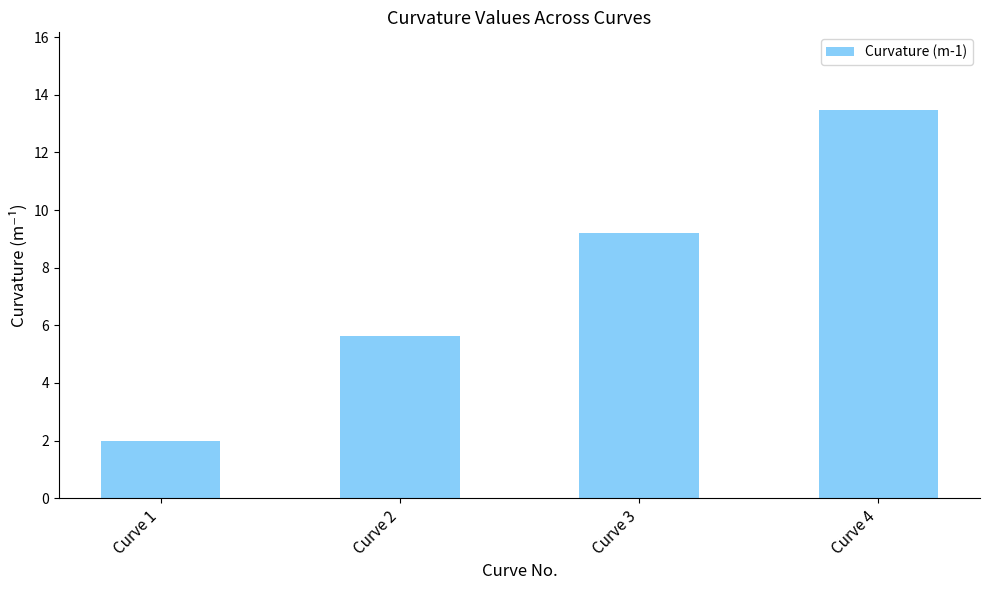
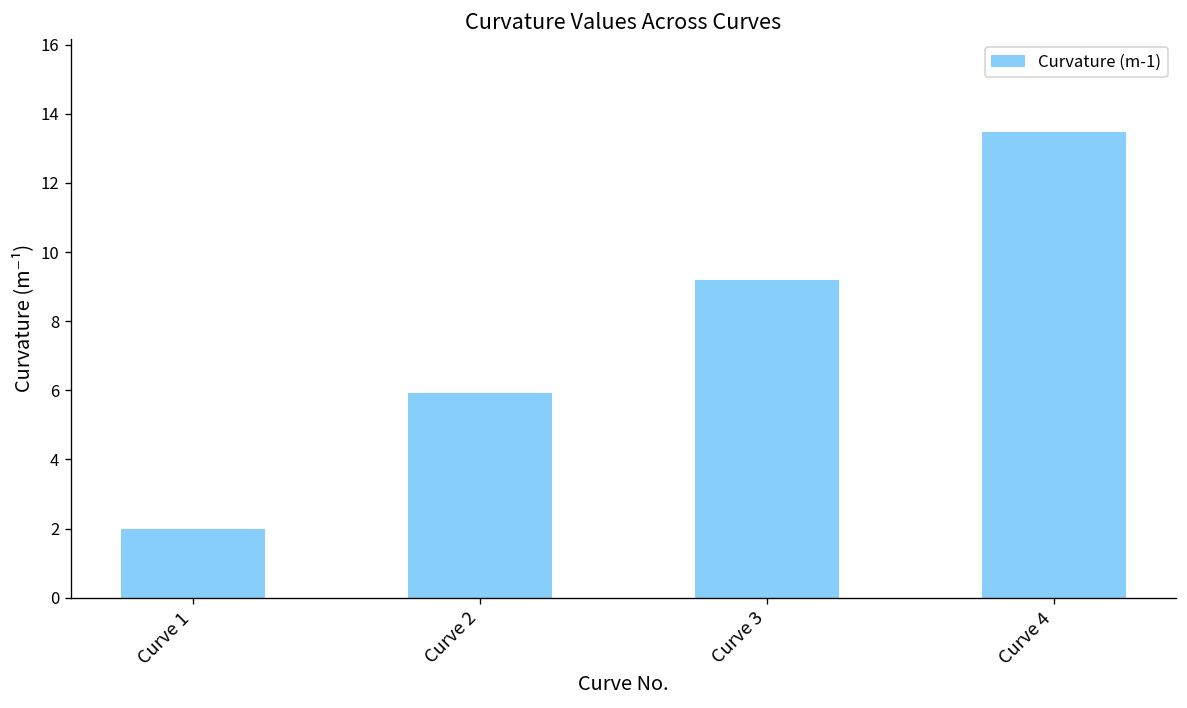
Curve 2: 5.6 -> 5.9
